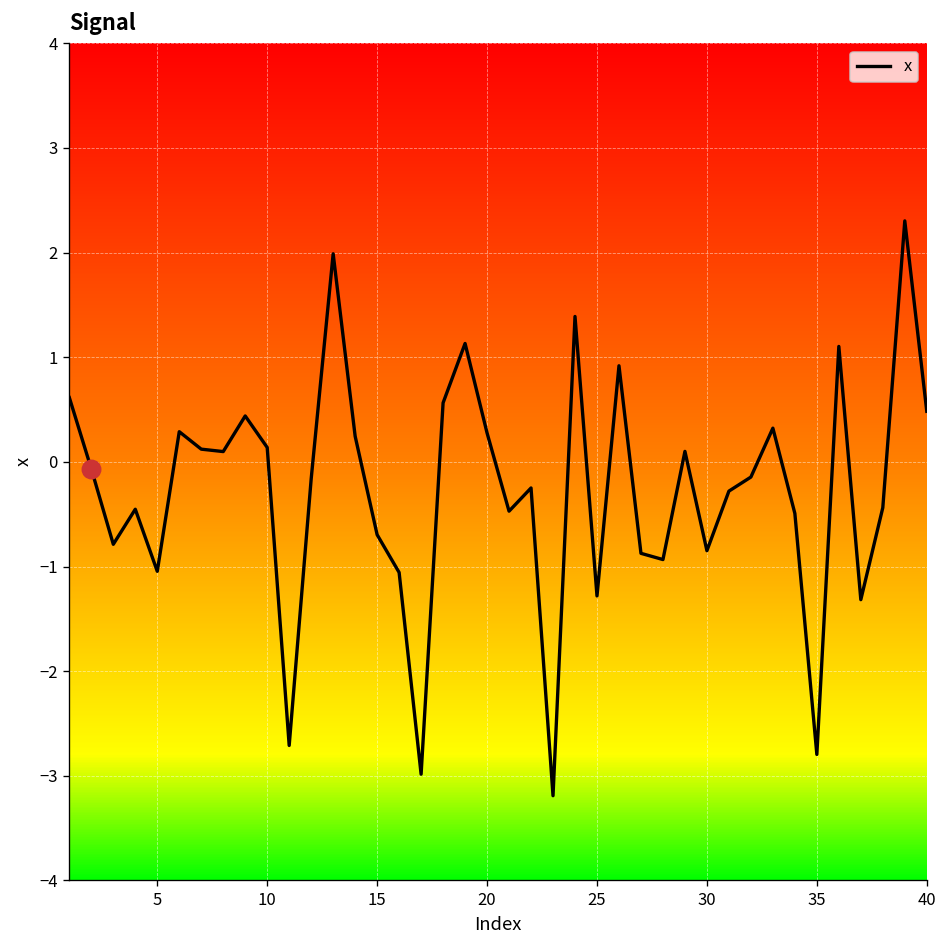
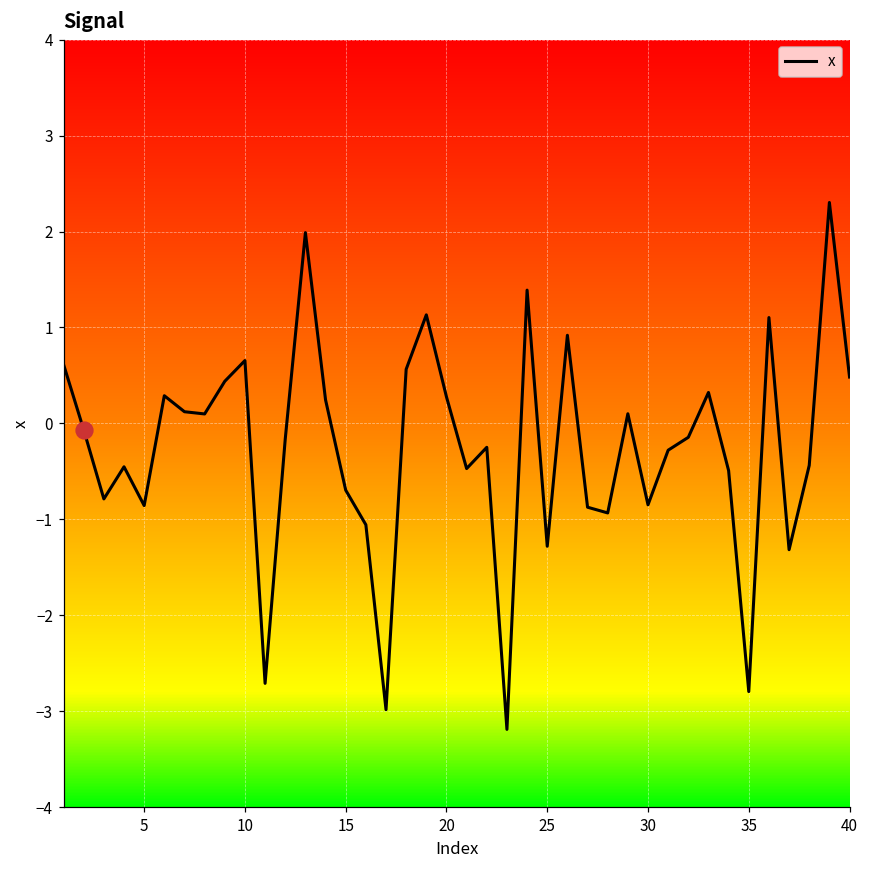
x, 5: -1.0 -> -0.9
x, 10: 0.1 -> 0.7
